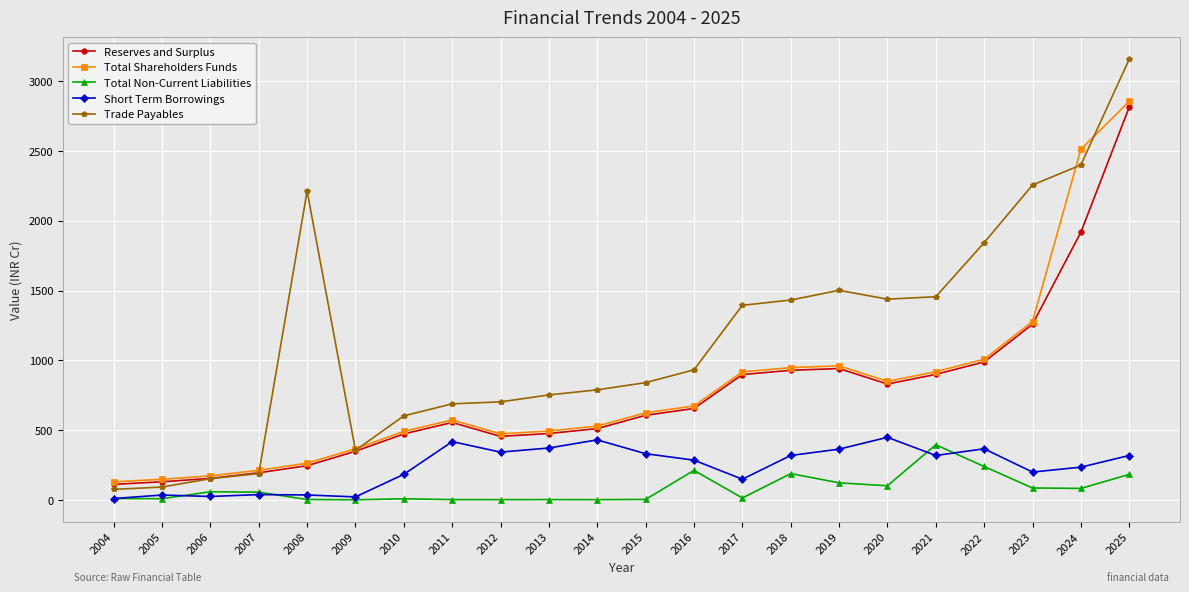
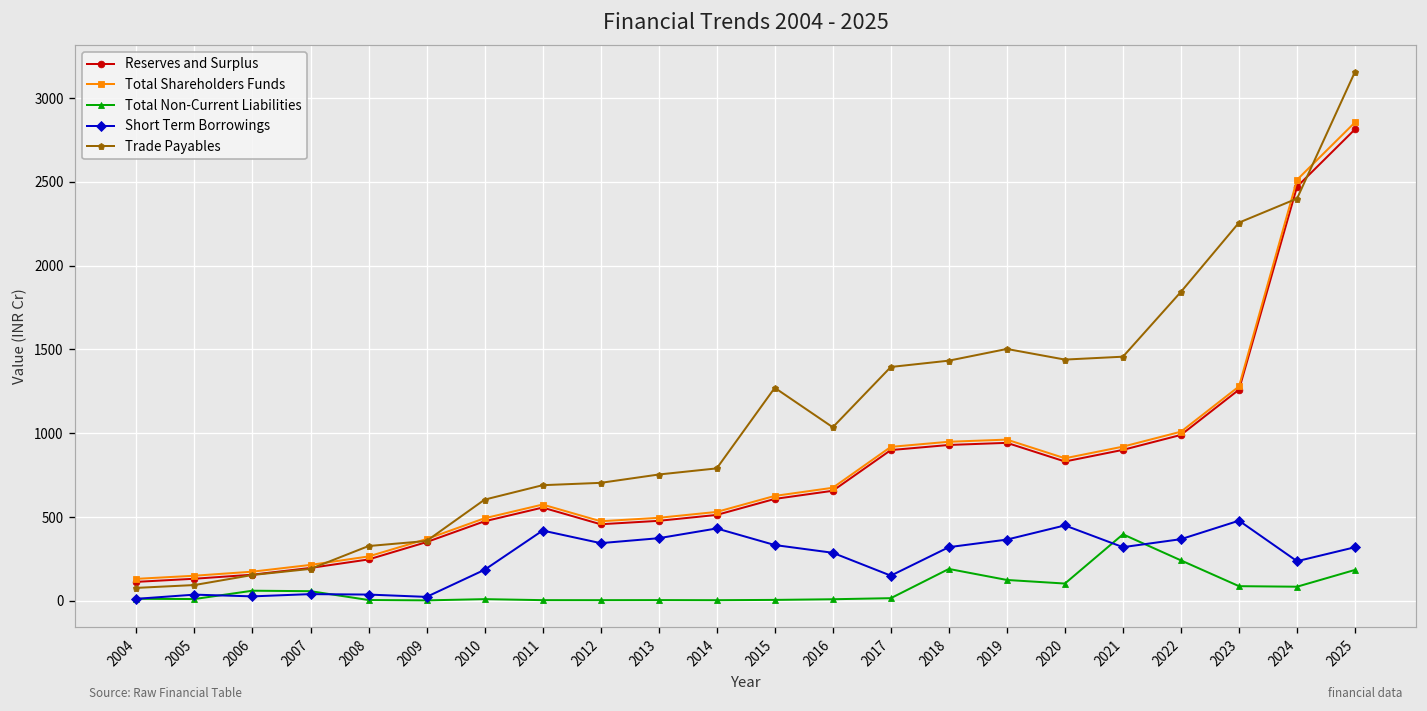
Trade Payables, 2008: 2210 -> 330
Trade Payables, 2015: 840 -> 1270
Total Non-Current Liabilities, 2016: 210 -> 10
Trade Payables, 2016: 930 -> 1030
Short Term Borrowings, 2023: 200 -> 480
Reserves and Surplus, 2024: 1920 -> 2470
